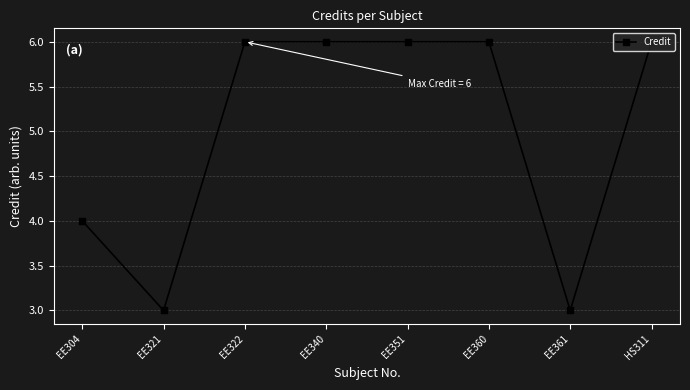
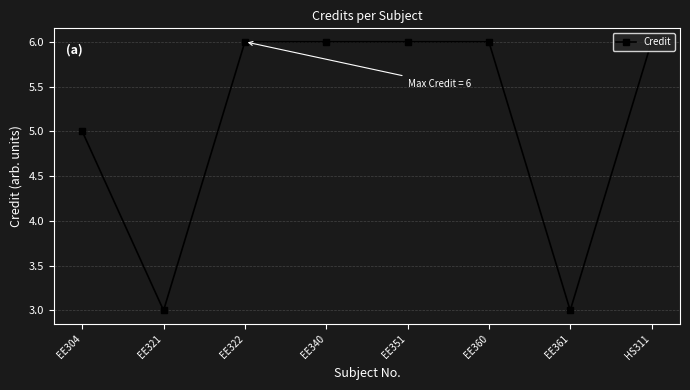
EE304: 4 -> 5
